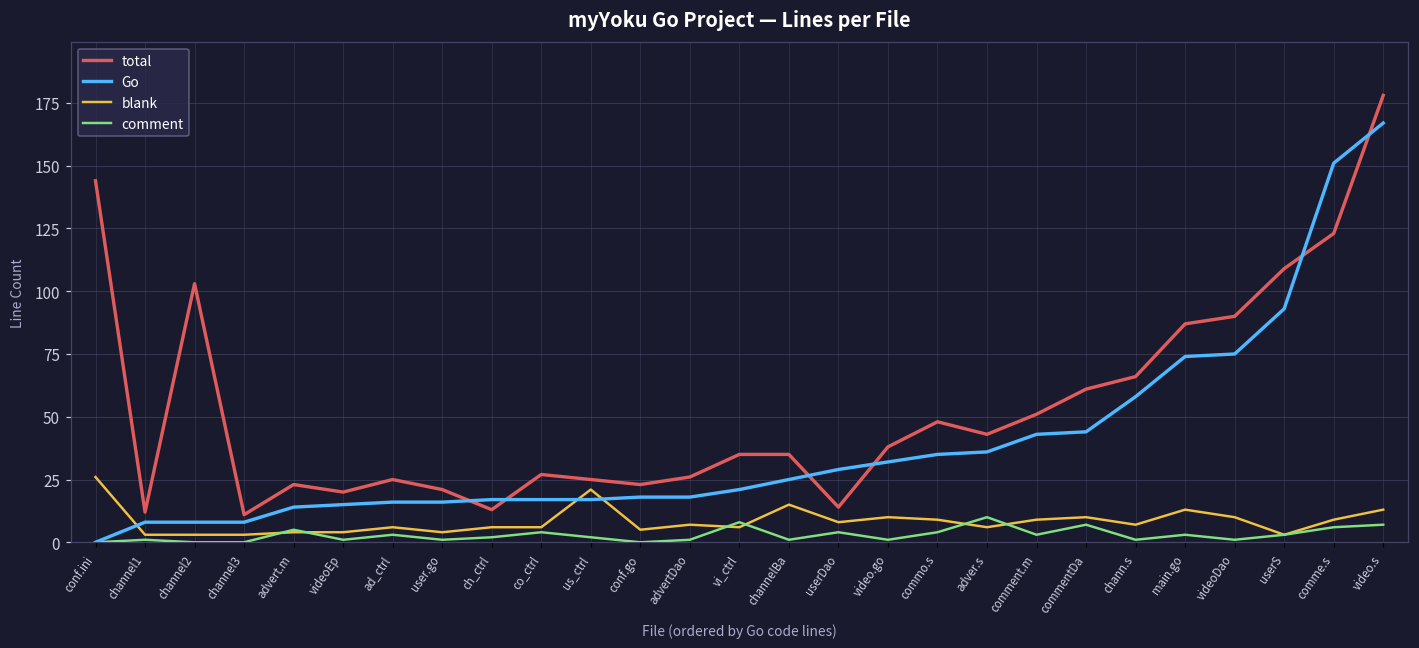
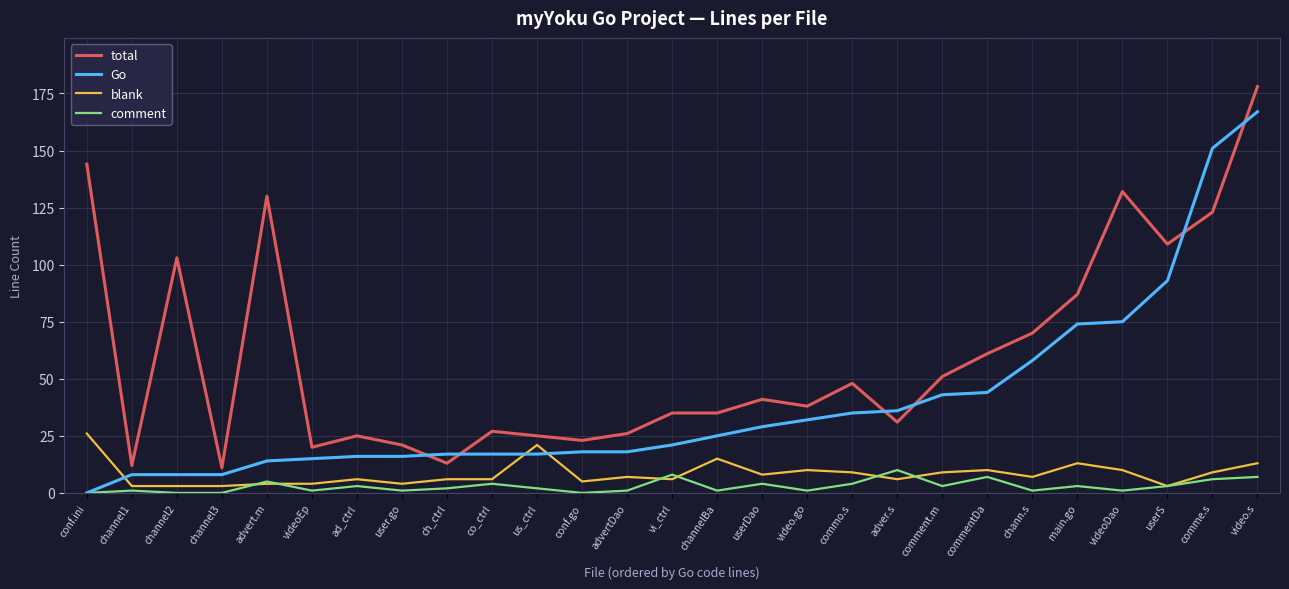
total, advert.m: 23 -> 130
total, userDao: 14 -> 41
total, adver.s: 43 -> 31
total, chann.s: 66 -> 70
total, videoDao: 90 -> 132
